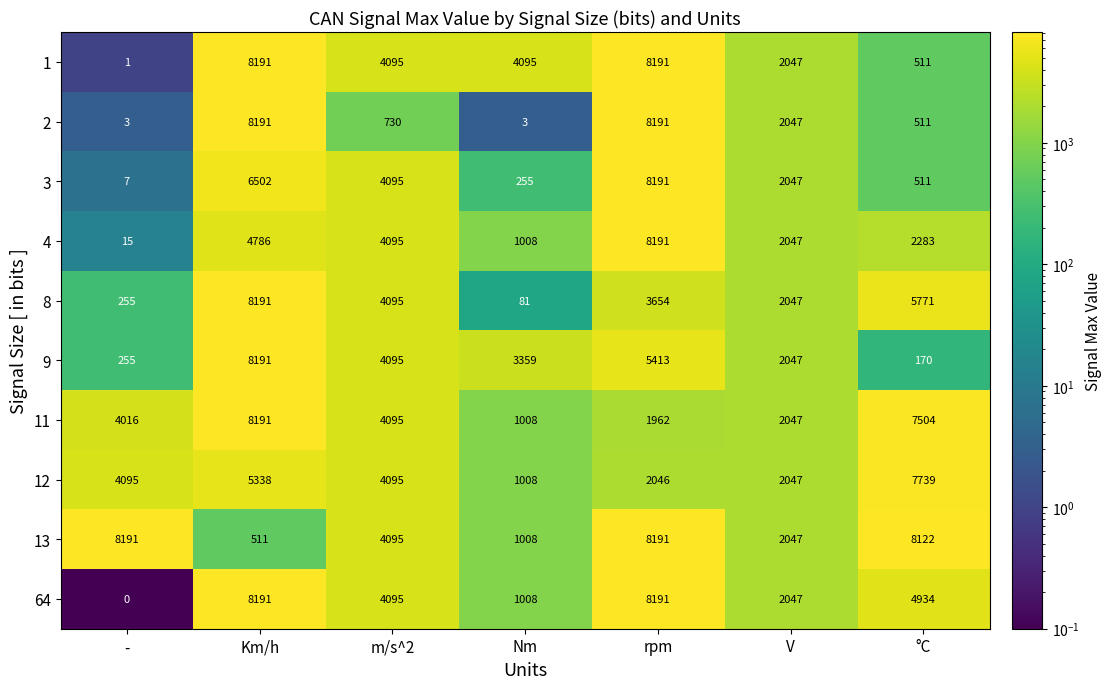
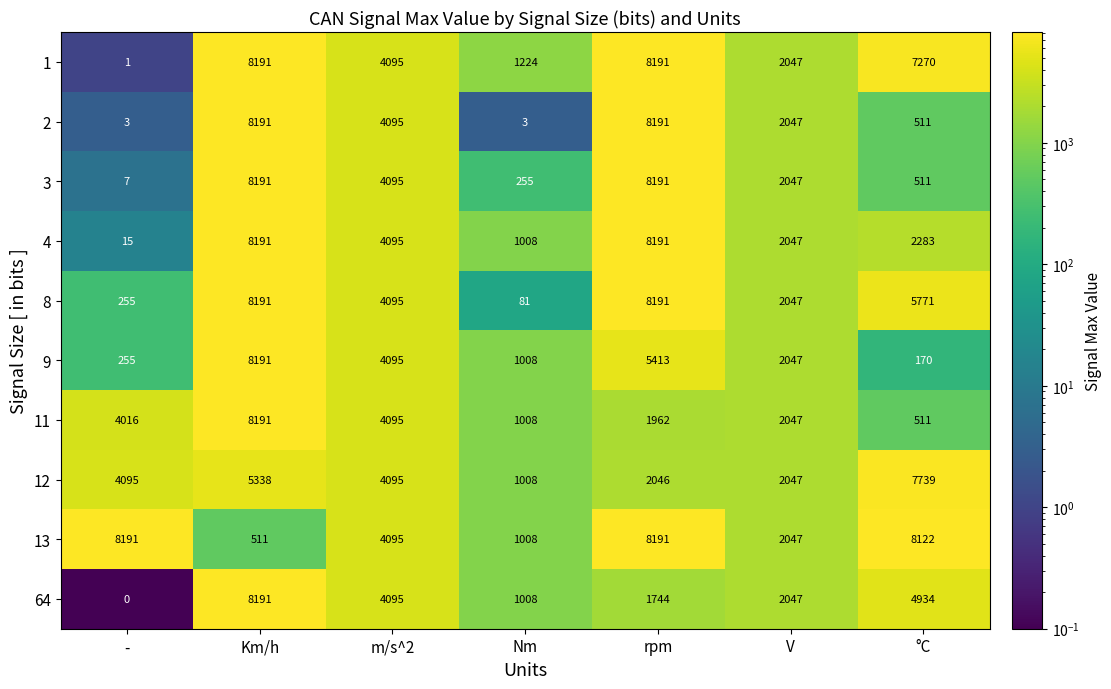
1, Nm: 4095 -> 1224
1, °C: 511 -> 7270
2, m/s^2: 730 -> 4095
3, Km/h: 6502 -> 8191
4, Km/h: 4786 -> 8191
8, rpm: 3654 -> 8191
9, Nm: 3359 -> 1008
11, °C: 7504 -> 511
64, rpm: 8191 -> 1744
